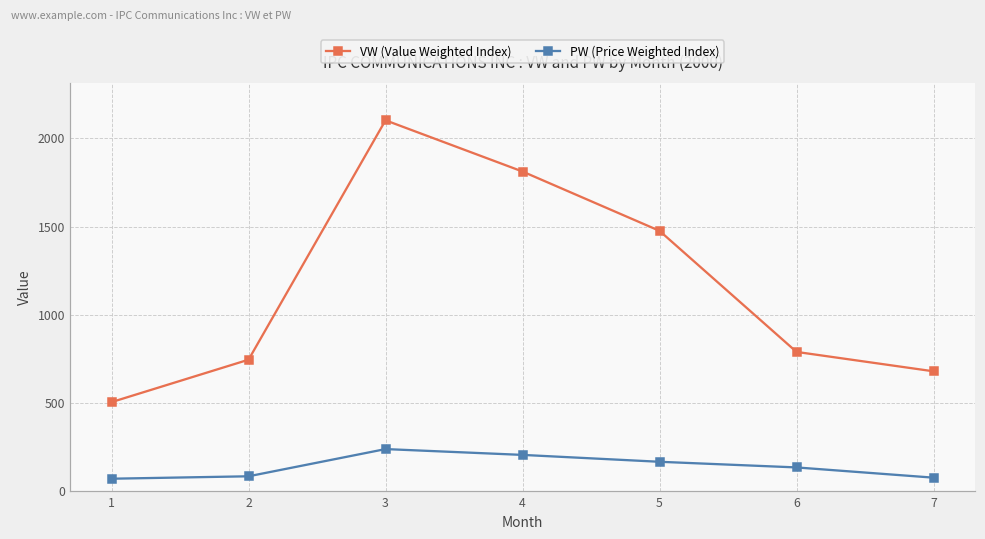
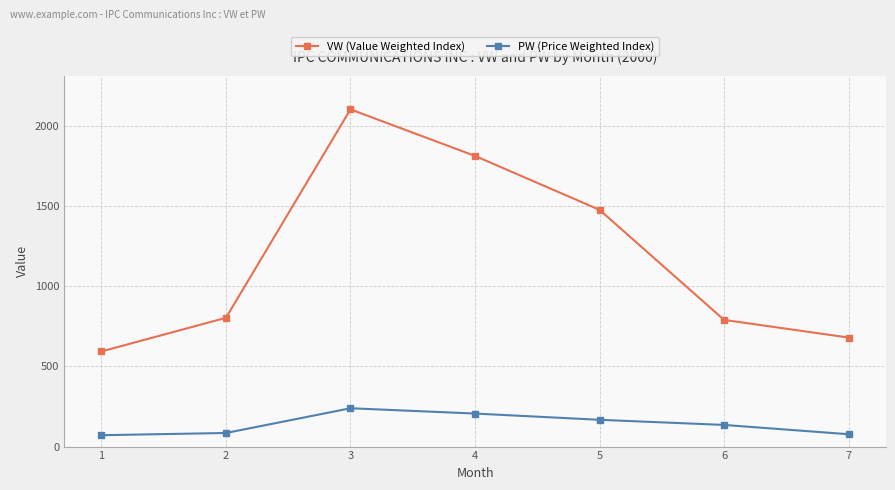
VW (Value Weighted Index), 1: 510 -> 590
VW (Value Weighted Index), 2: 750 -> 800
